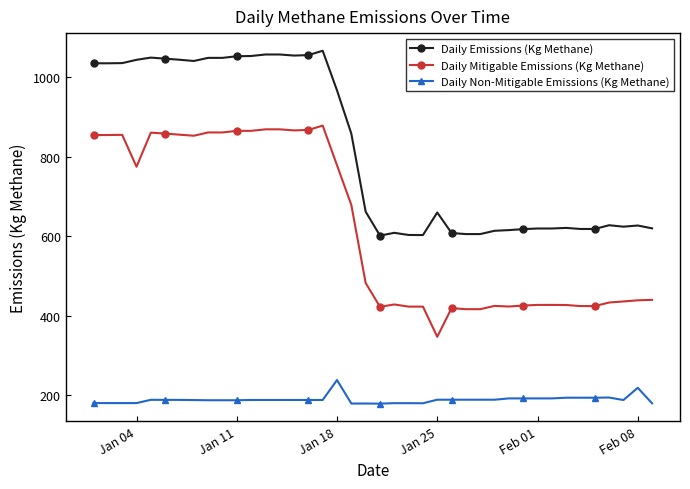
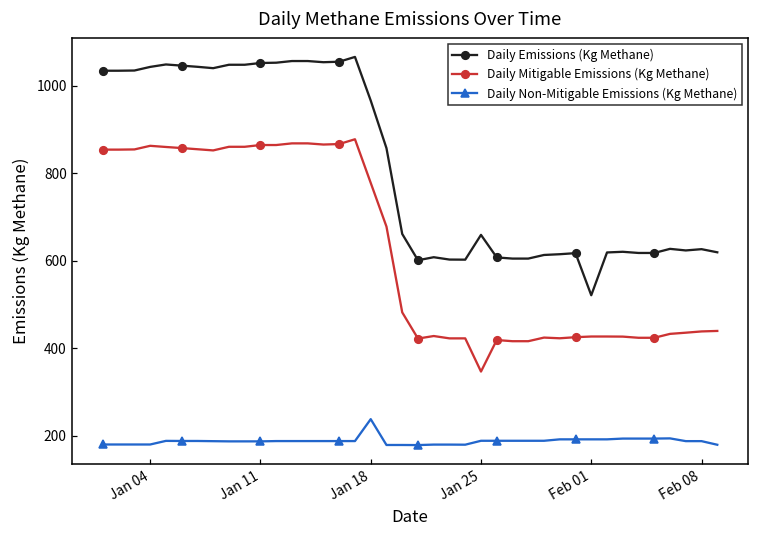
Daily Mitigable Emissions (Kg Methane), Jan 04: 770 -> 860
Daily Emissions (Kg Methane), Feb 01: 620 -> 520
Daily Non-Mitigable Emissions (Kg Methane), Feb 08: 220 -> 190
